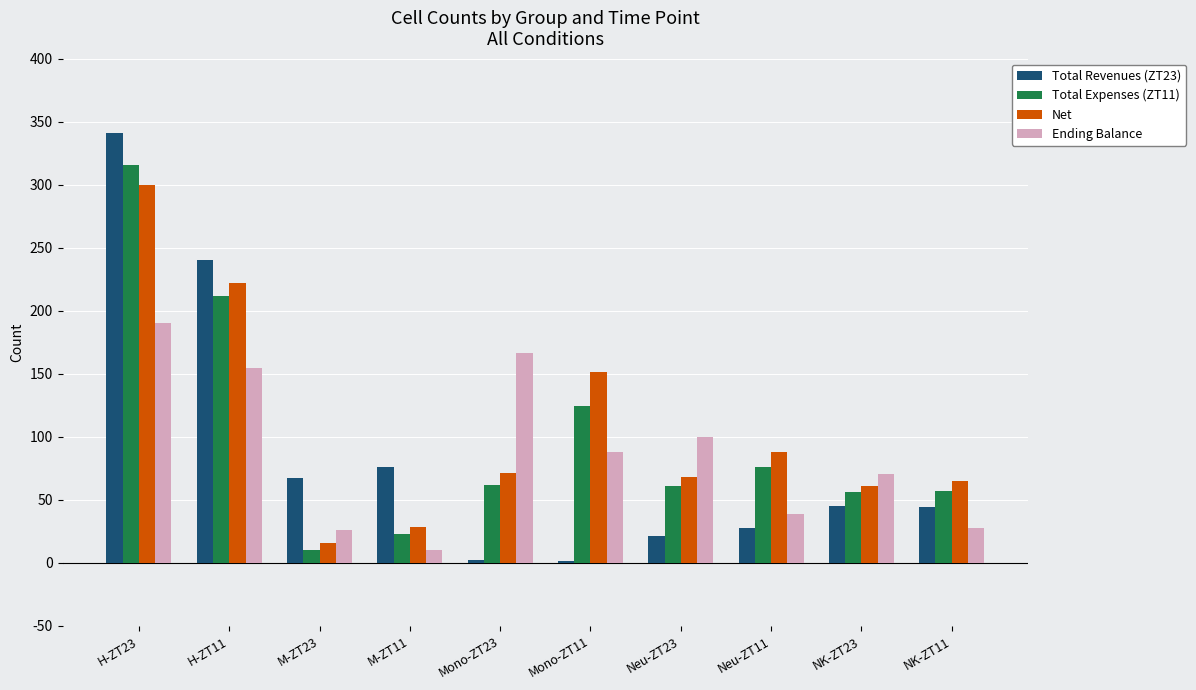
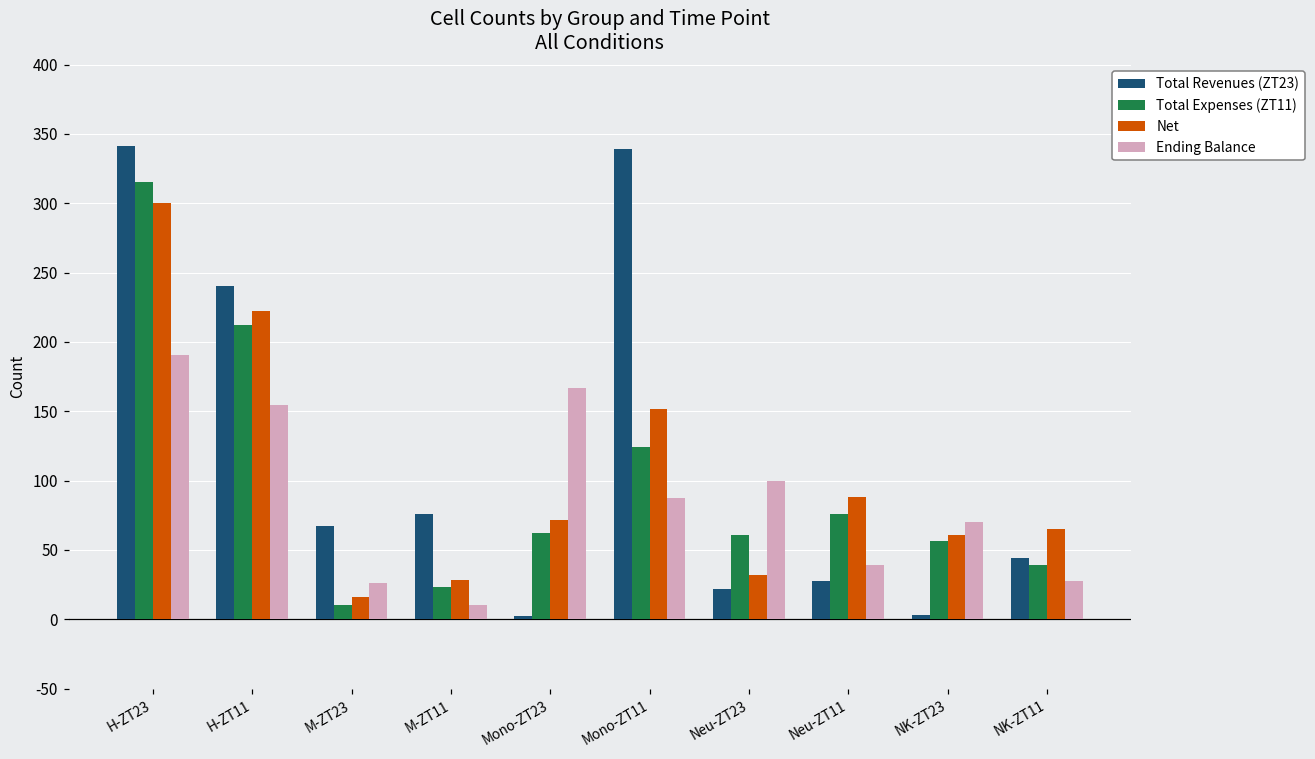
Total Revenues (ZT23), Mono-ZT11: 2 -> 339
Net, Neu-ZT23: 68 -> 32
Total Revenues (ZT23), NK-ZT23: 45 -> 3
Total Expenses (ZT11), NK-ZT11: 57 -> 39
